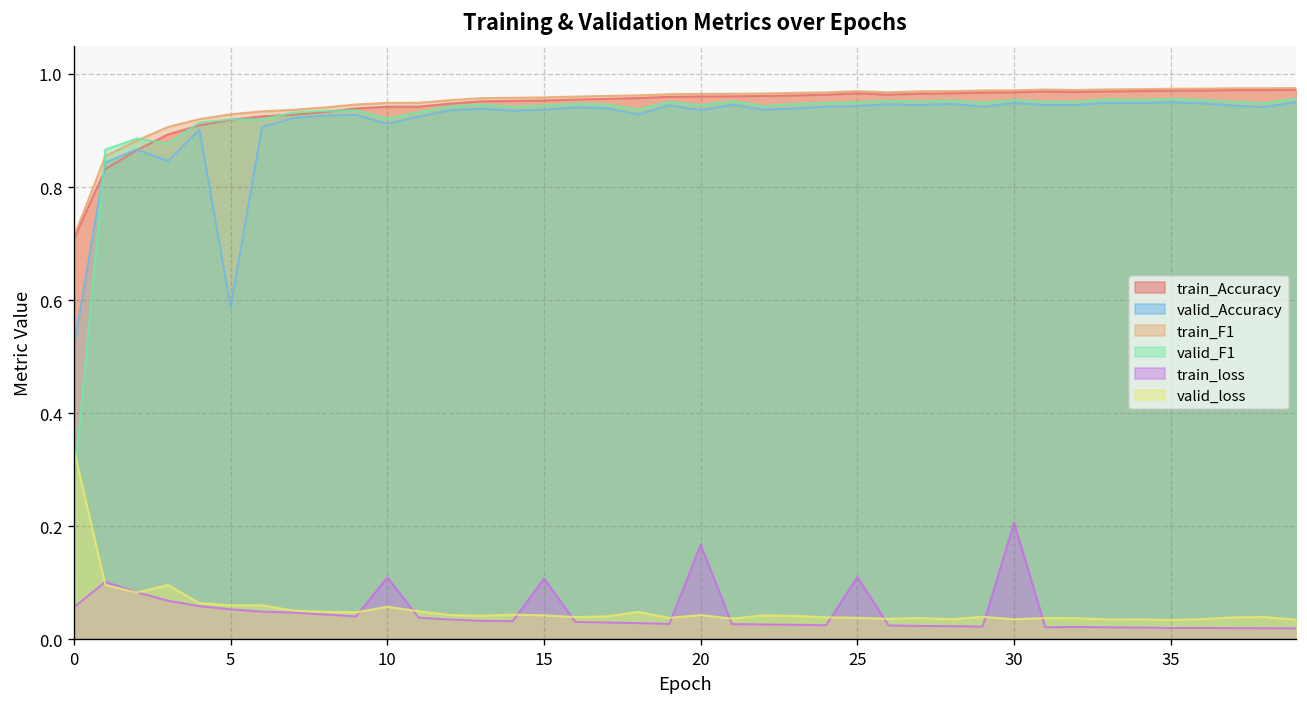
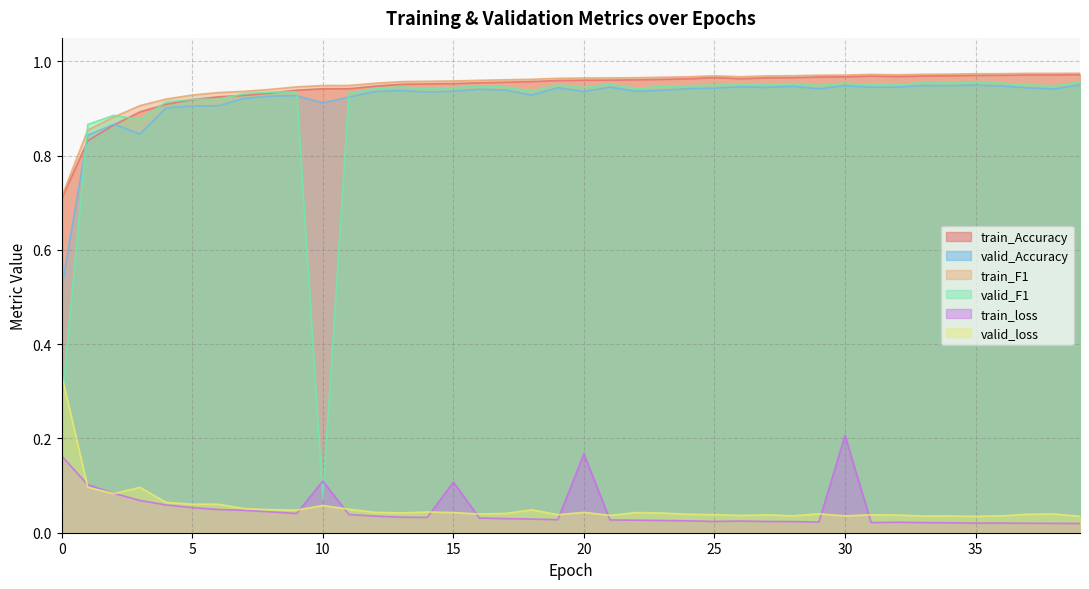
train_loss, 0: 0.06 -> 0.16
valid_Accuracy, 5: 0.59 -> 0.91
valid_F1, 10: 0.92 -> 0.07
train_loss, 25: 0.11 -> 0.02
